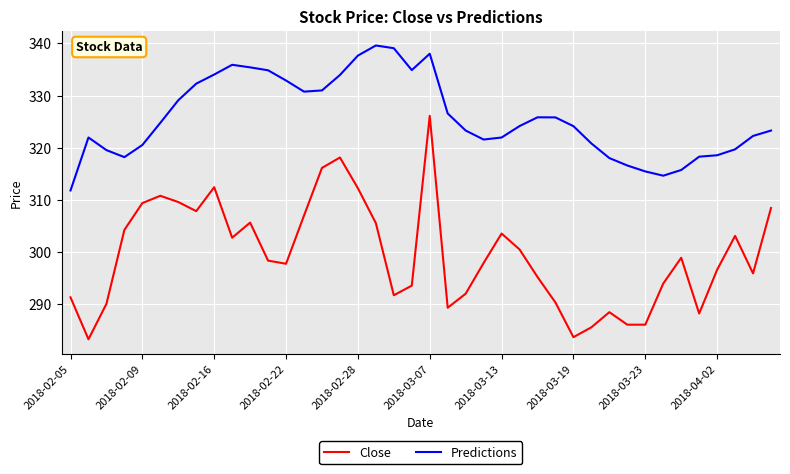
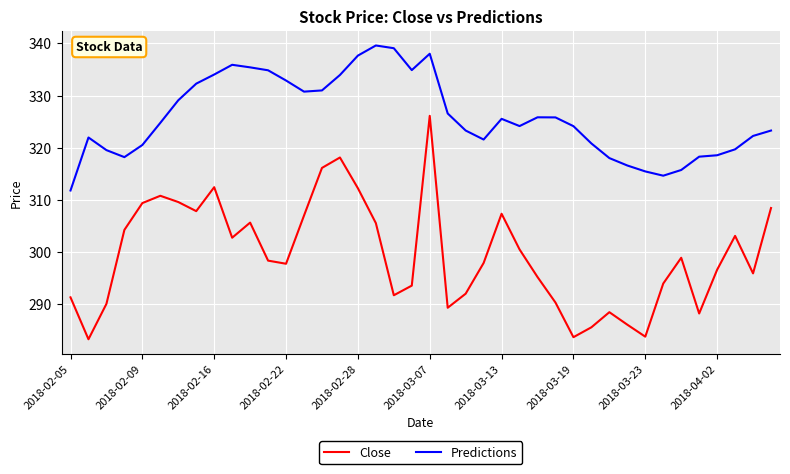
Close, 2018-03-13: 304 -> 307
Predictions, 2018-03-13: 322 -> 326
Close, 2018-03-23: 286 -> 284
